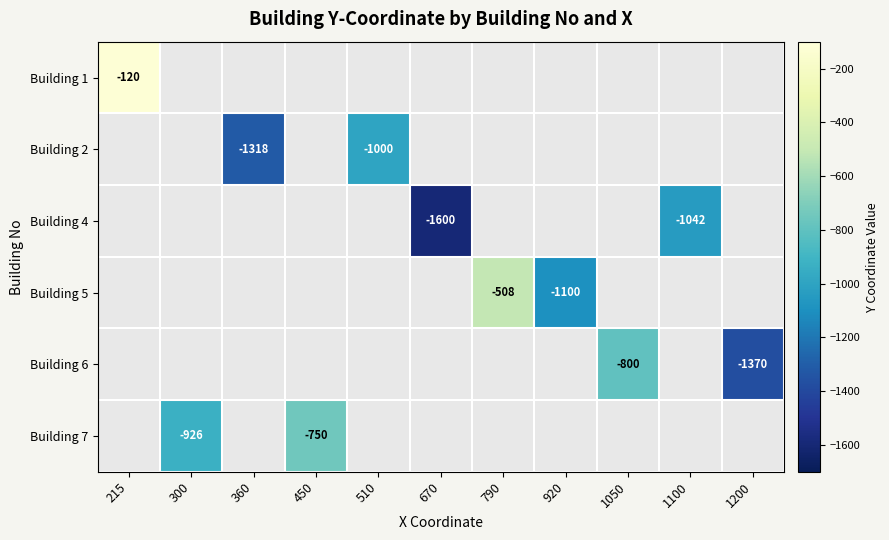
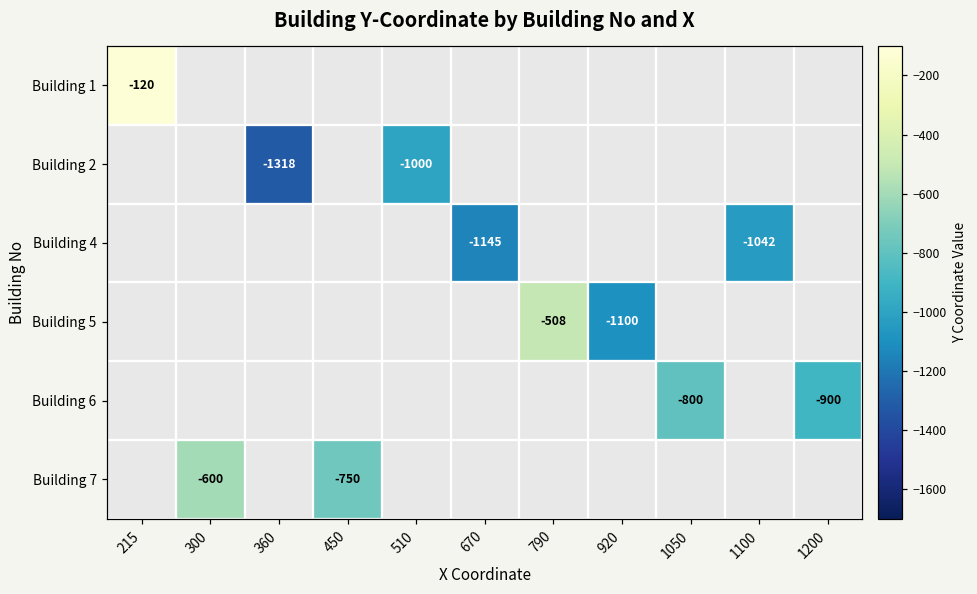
Building 4, 670: -1600 -> -1145
Building 6, 1200: -1370 -> -900
Building 7, 300: -926 -> -600
